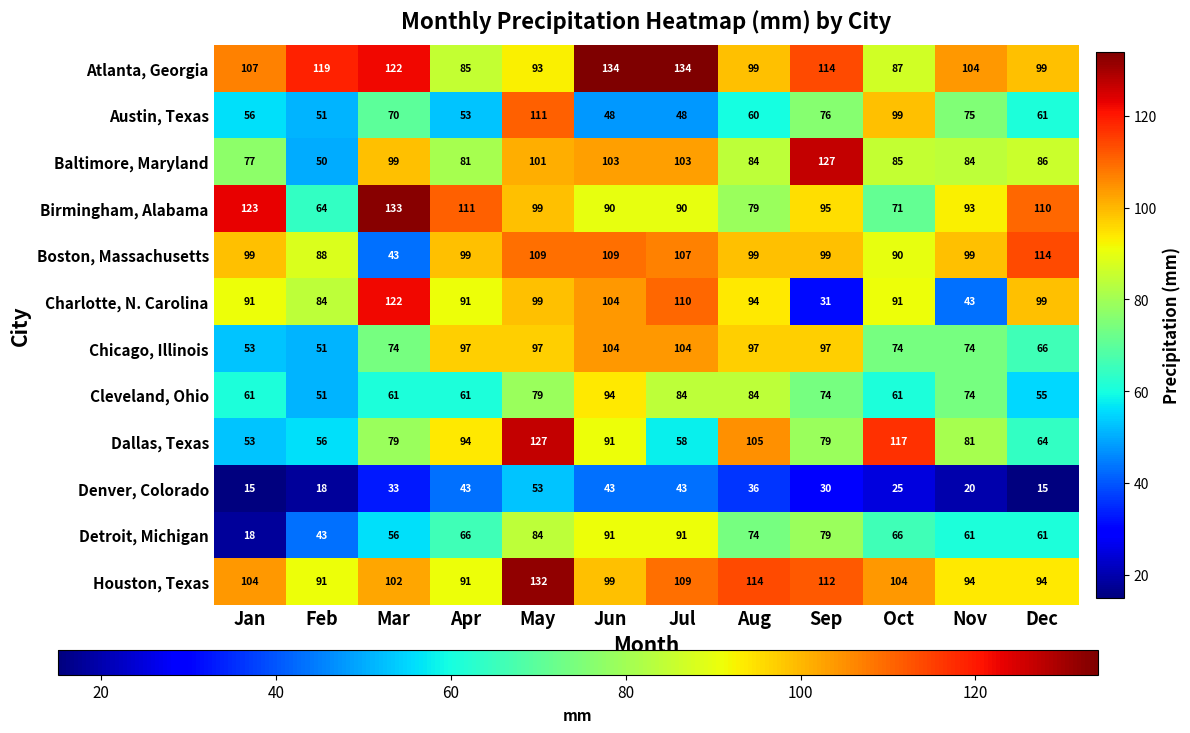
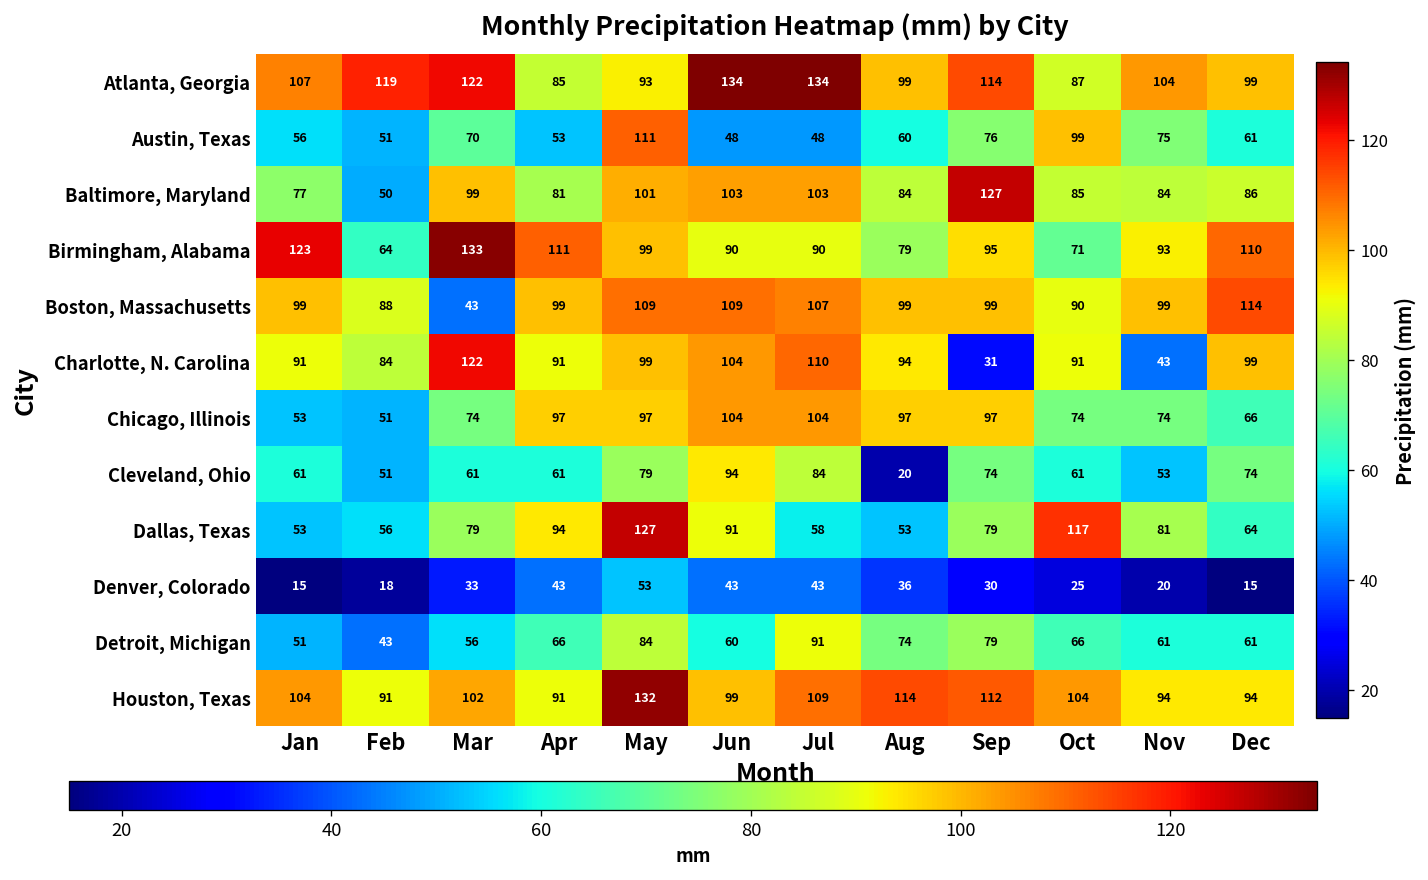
Cleveland, Ohio, Aug: 84 -> 20
Cleveland, Ohio, Nov: 74 -> 53
Cleveland, Ohio, Dec: 55 -> 74
Dallas, Texas, Aug: 105 -> 53
Detroit, Michigan, Jan: 18 -> 51
Detroit, Michigan, Jun: 91 -> 60
